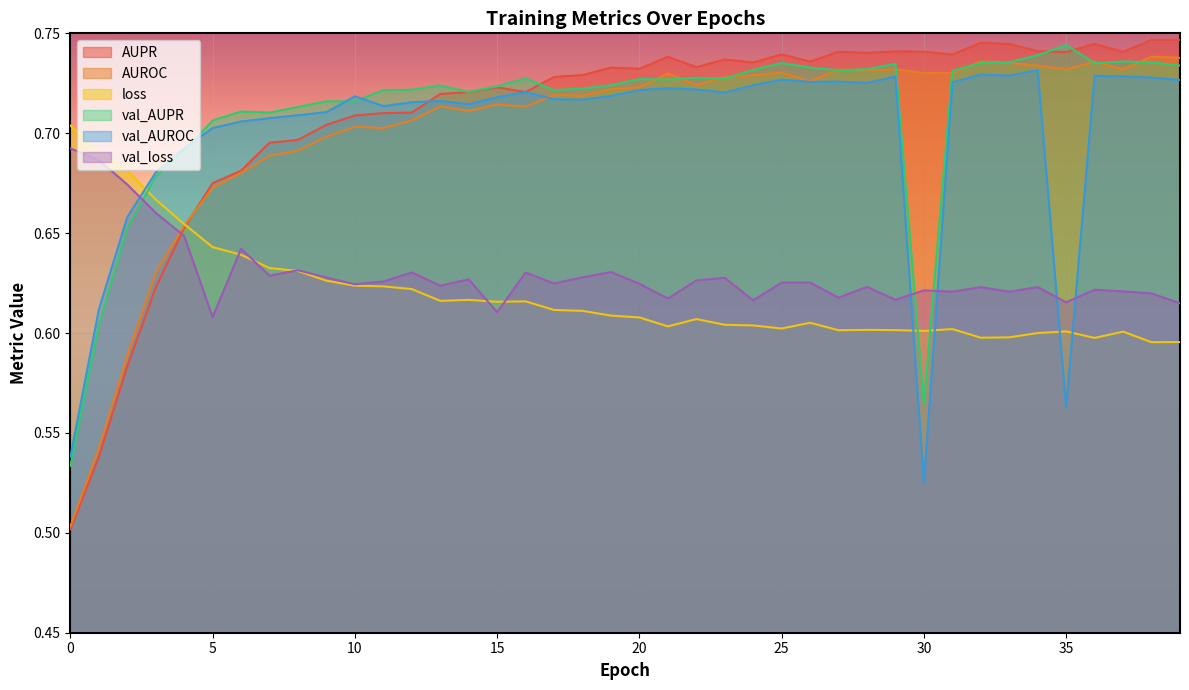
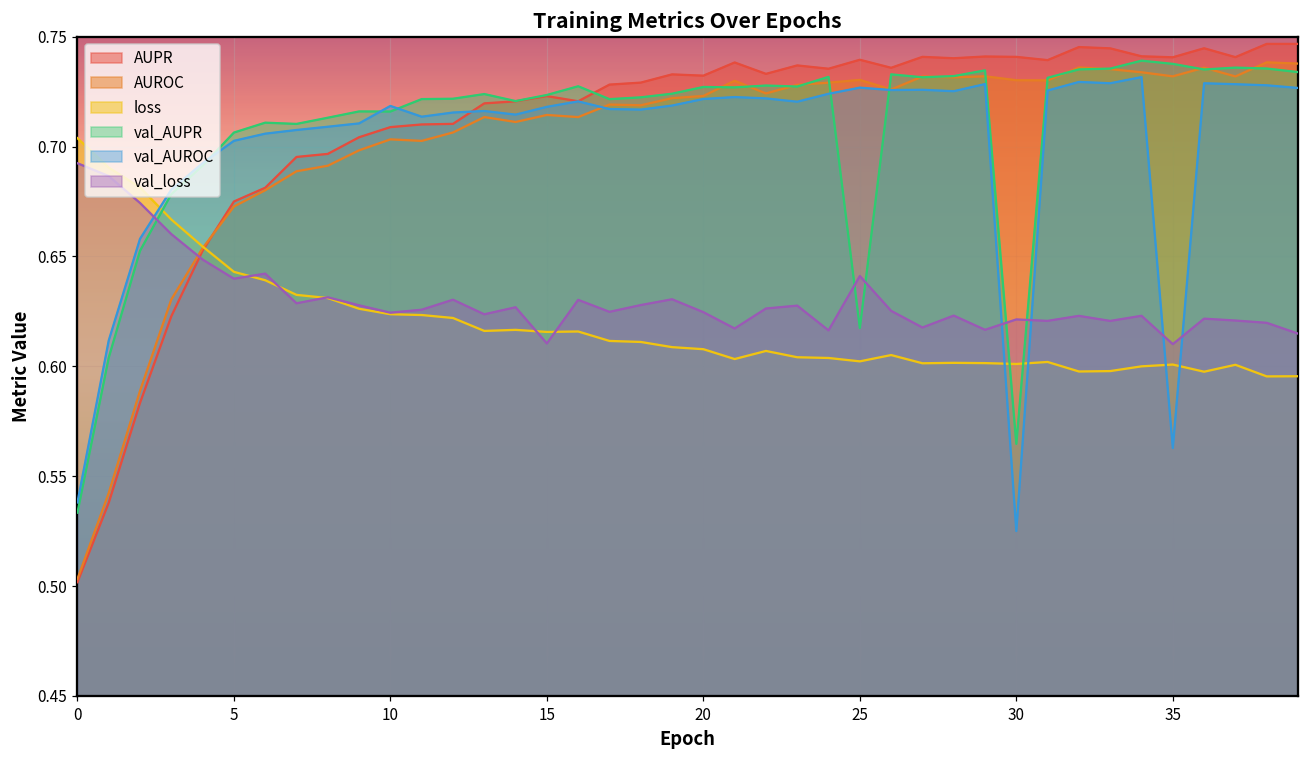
val_loss, 5: 0.608 -> 0.640
val_AUPR, 25: 0.735 -> 0.617
val_loss, 25: 0.625 -> 0.641
val_AUPR, 35: 0.744 -> 0.738
val_loss, 35: 0.615 -> 0.610
